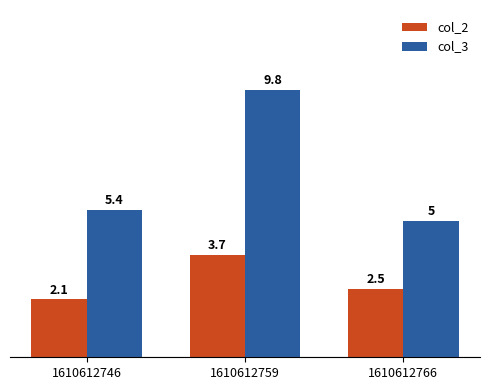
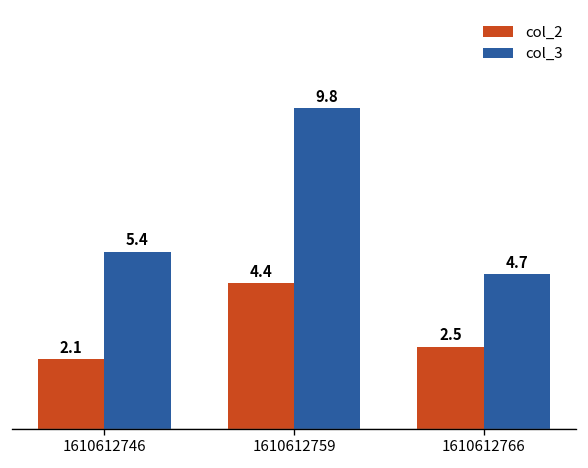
col_2, 1610612759: 3.7 -> 4.4
col_3, 1610612766: 5 -> 4.7
